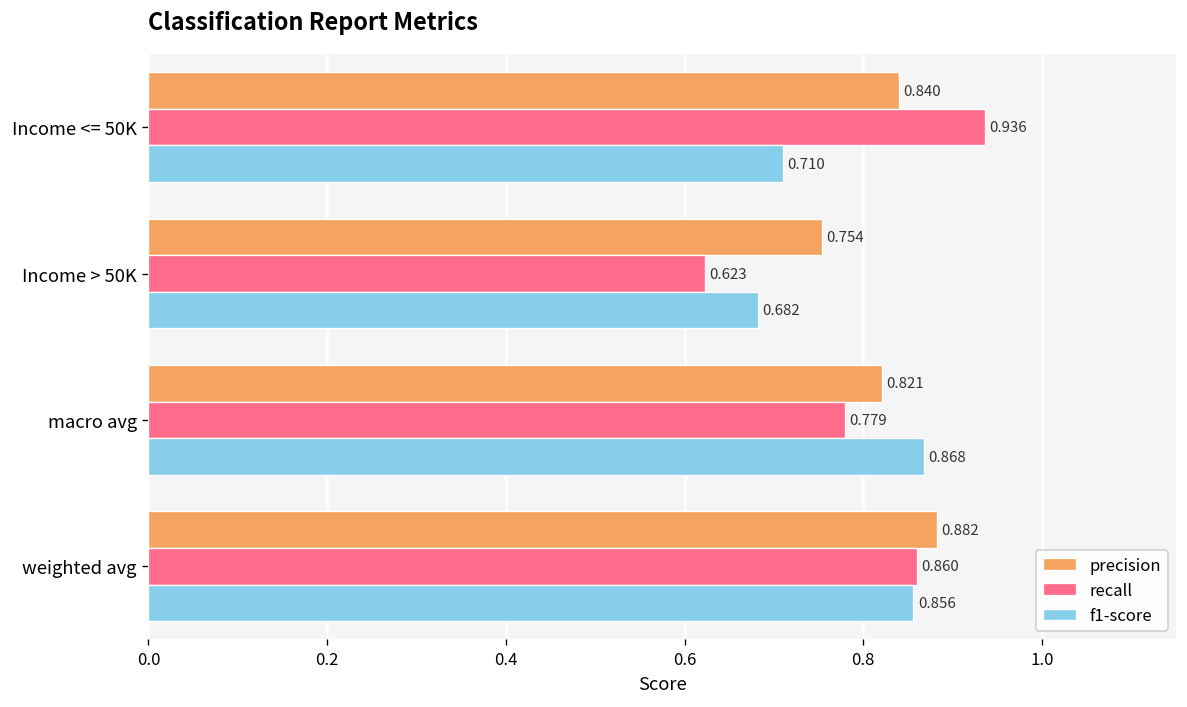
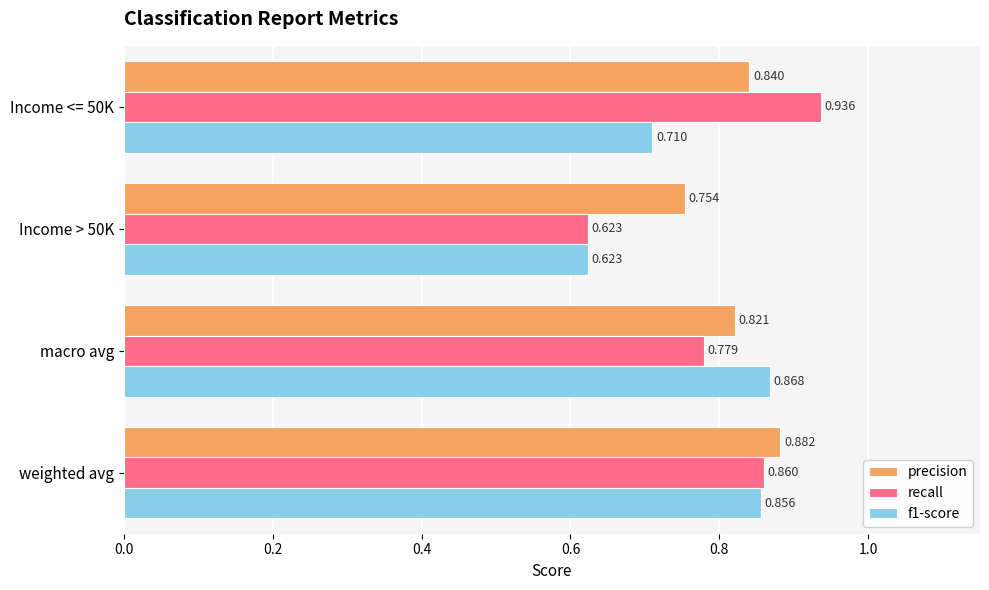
f1-score, Income > 50K: 0.682 -> 0.623
